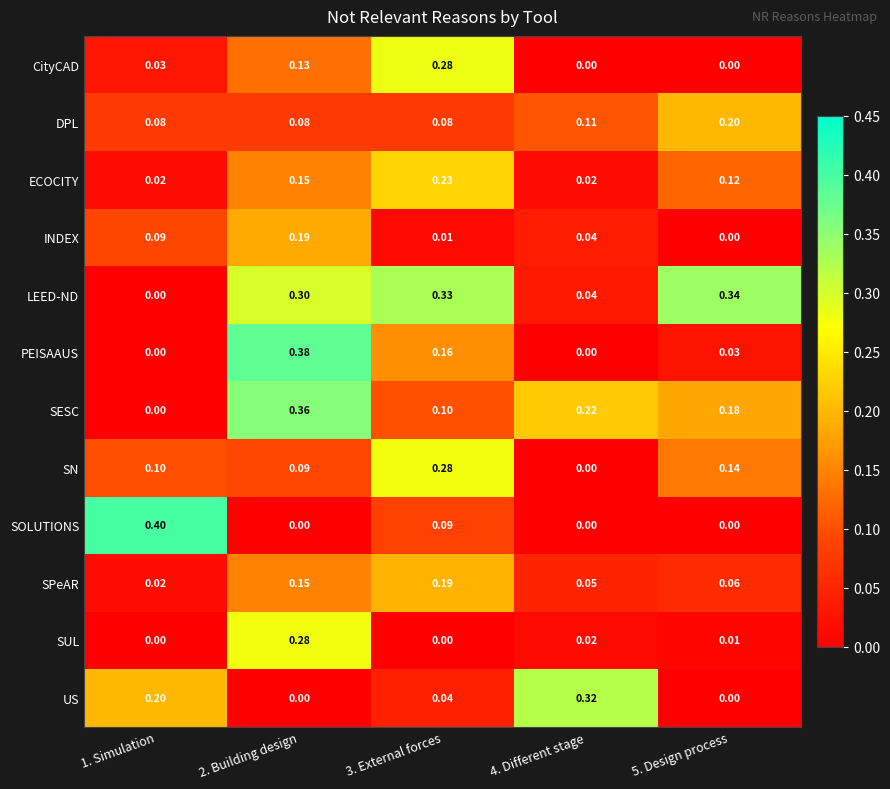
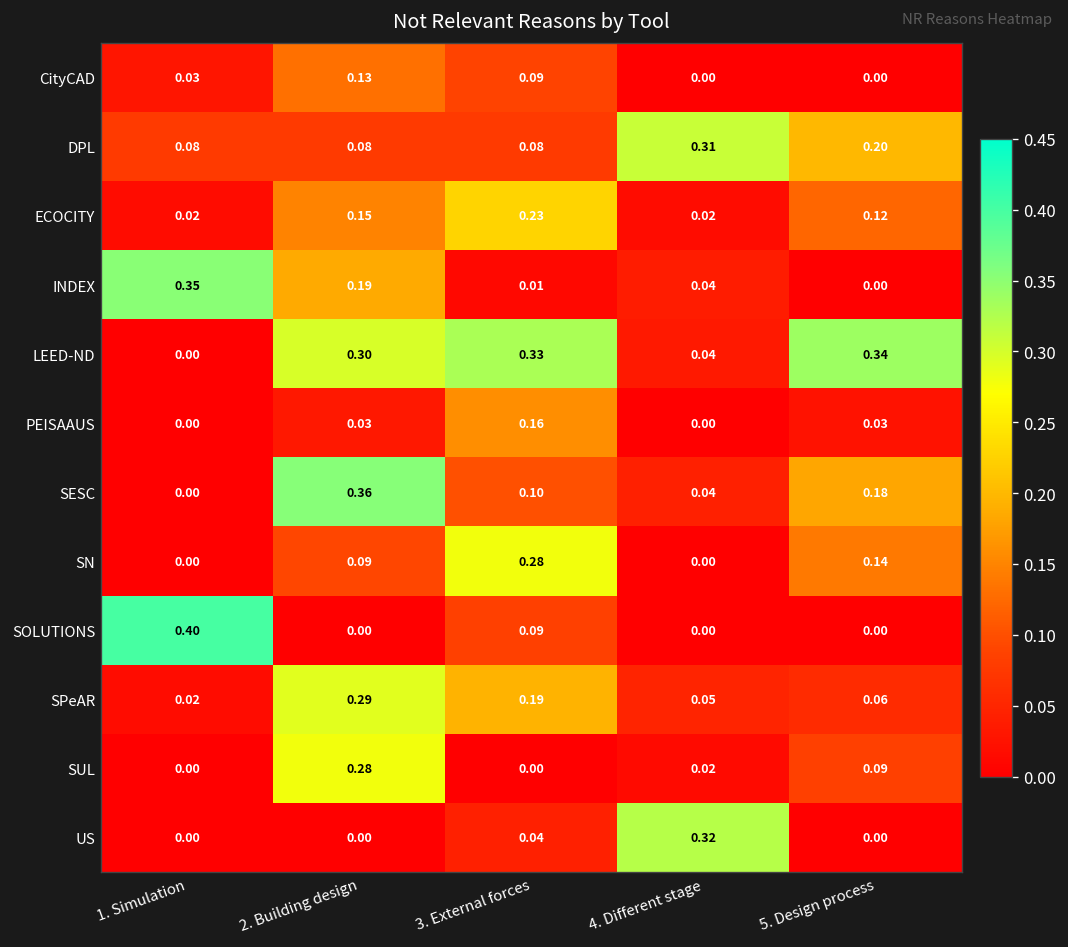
CityCAD, 3. External forces: 0.28 -> 0.09
DPL, 4. Different stage: 0.11 -> 0.31
INDEX, 1. Simulation: 0.09 -> 0.35
PEISAAUS, 2. Building design: 0.38 -> 0.03
SESC, 4. Different stage: 0.22 -> 0.04
SN, 1. Simulation: 0.10 -> 0.00
SPeAR, 2. Building design: 0.15 -> 0.29
SUL, 5. Design process: 0.01 -> 0.09
US, 1. Simulation: 0.20 -> 0.00
